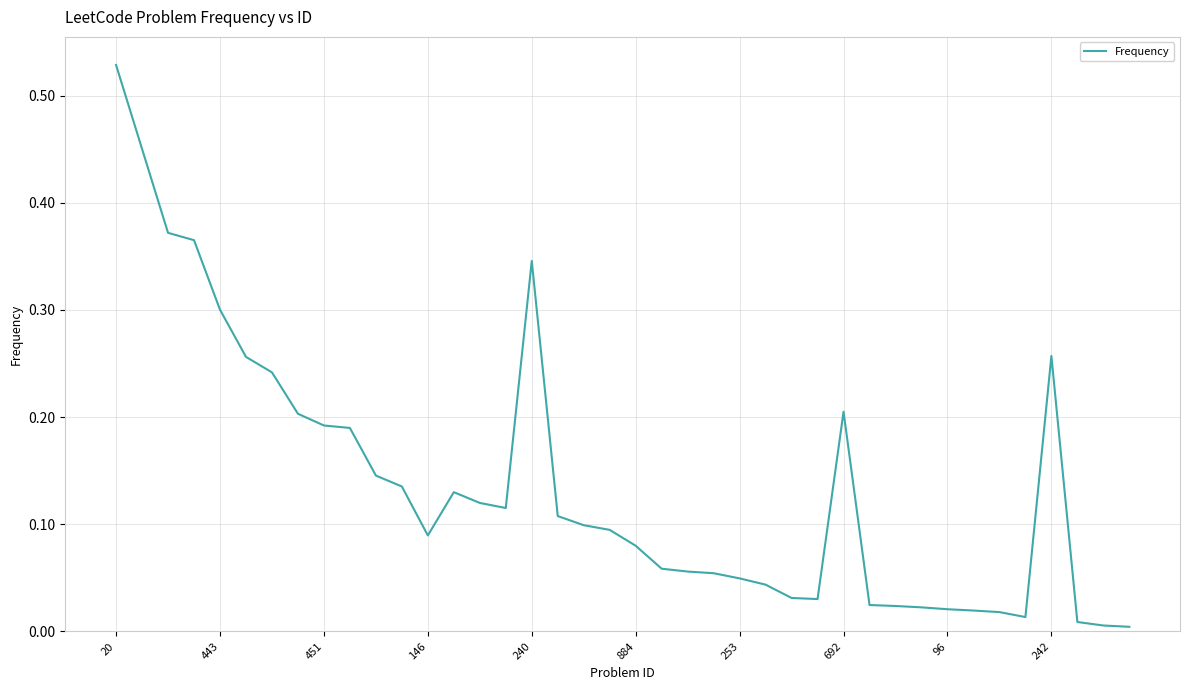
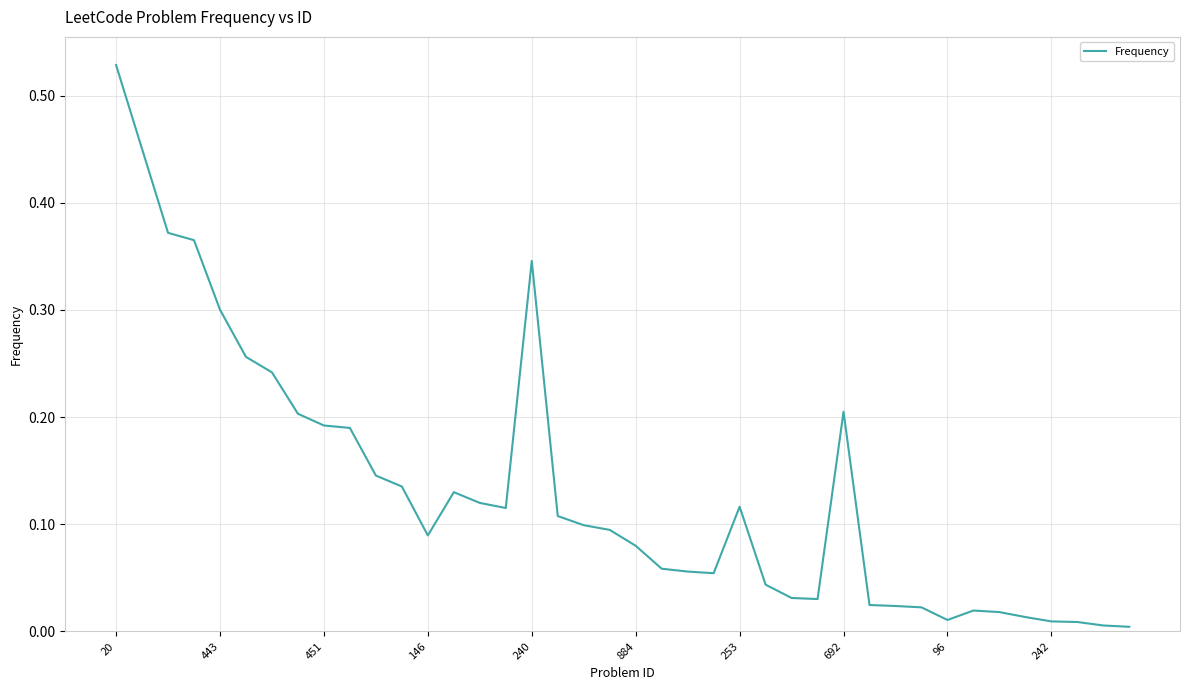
253: 0.049 -> 0.116
96: 0.021 -> 0.011
242: 0.257 -> 0.009
